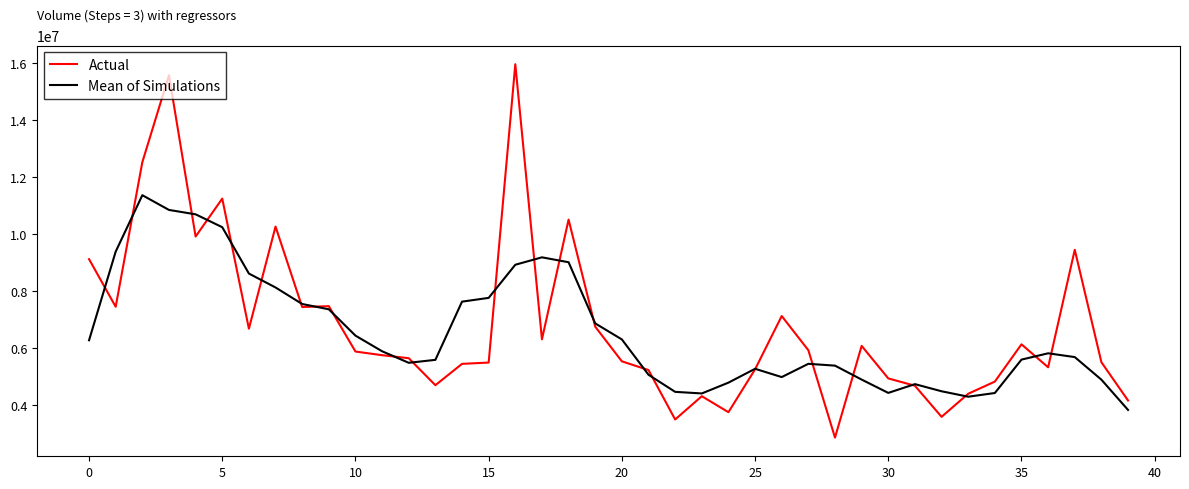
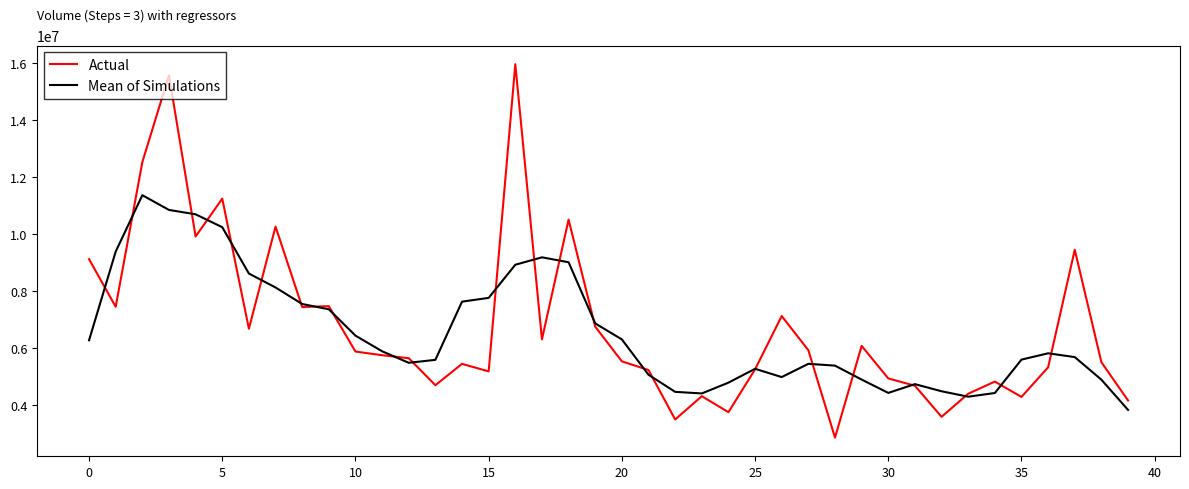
Actual, 15: 5500000 -> 5200000
Actual, 35: 6100000 -> 4300000
